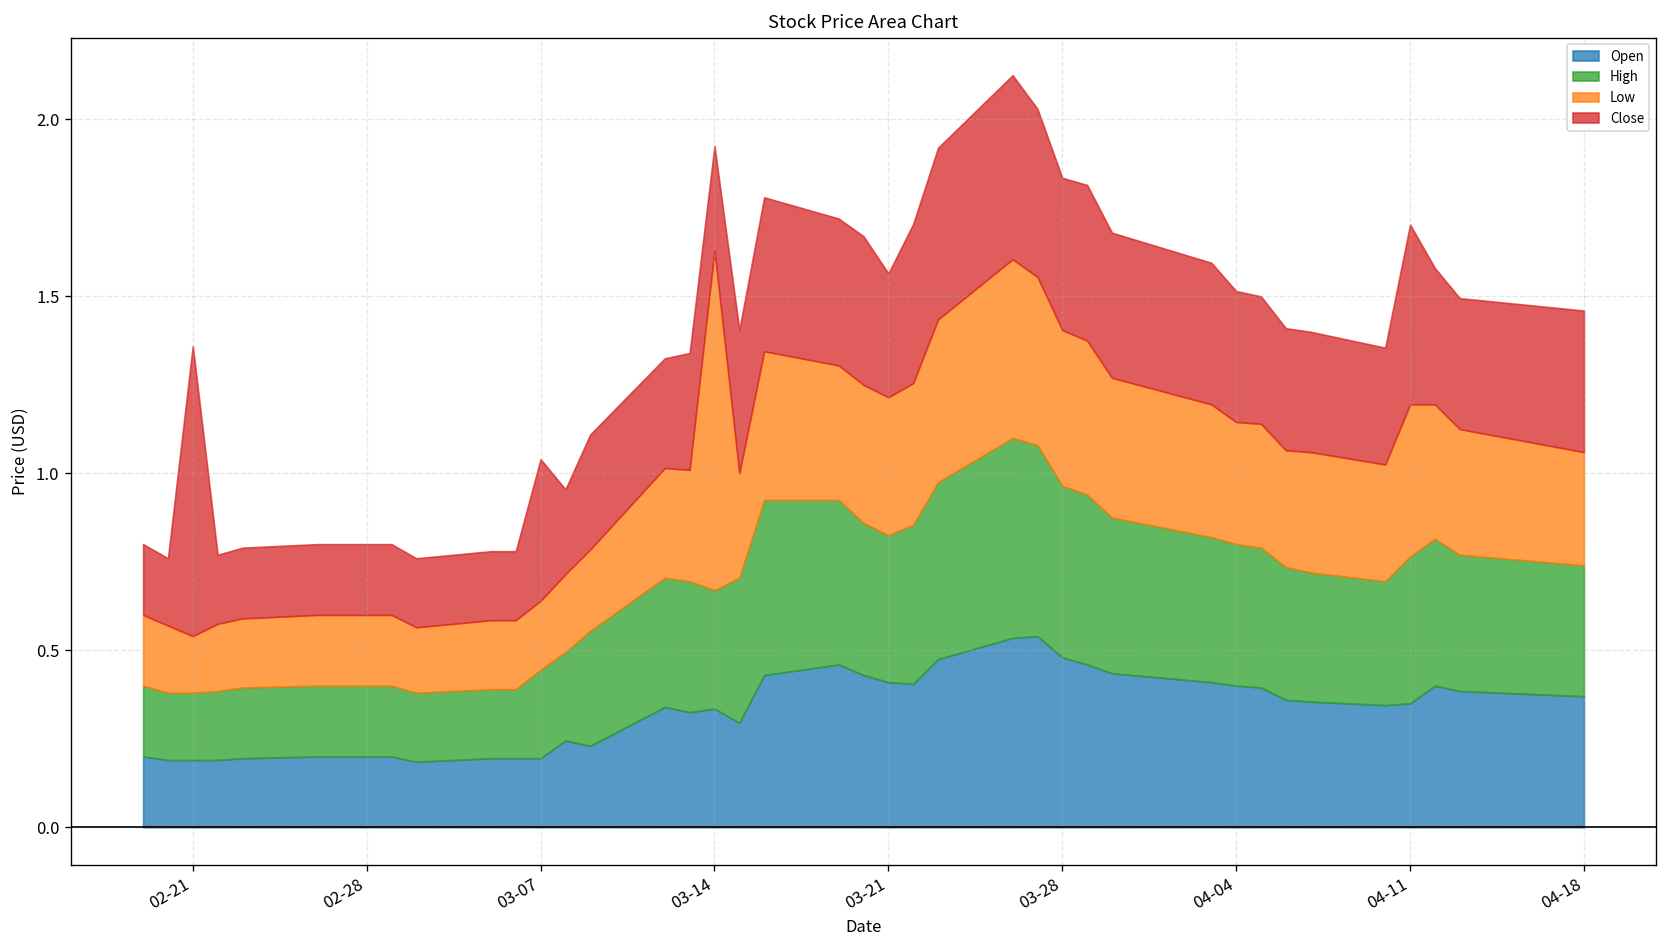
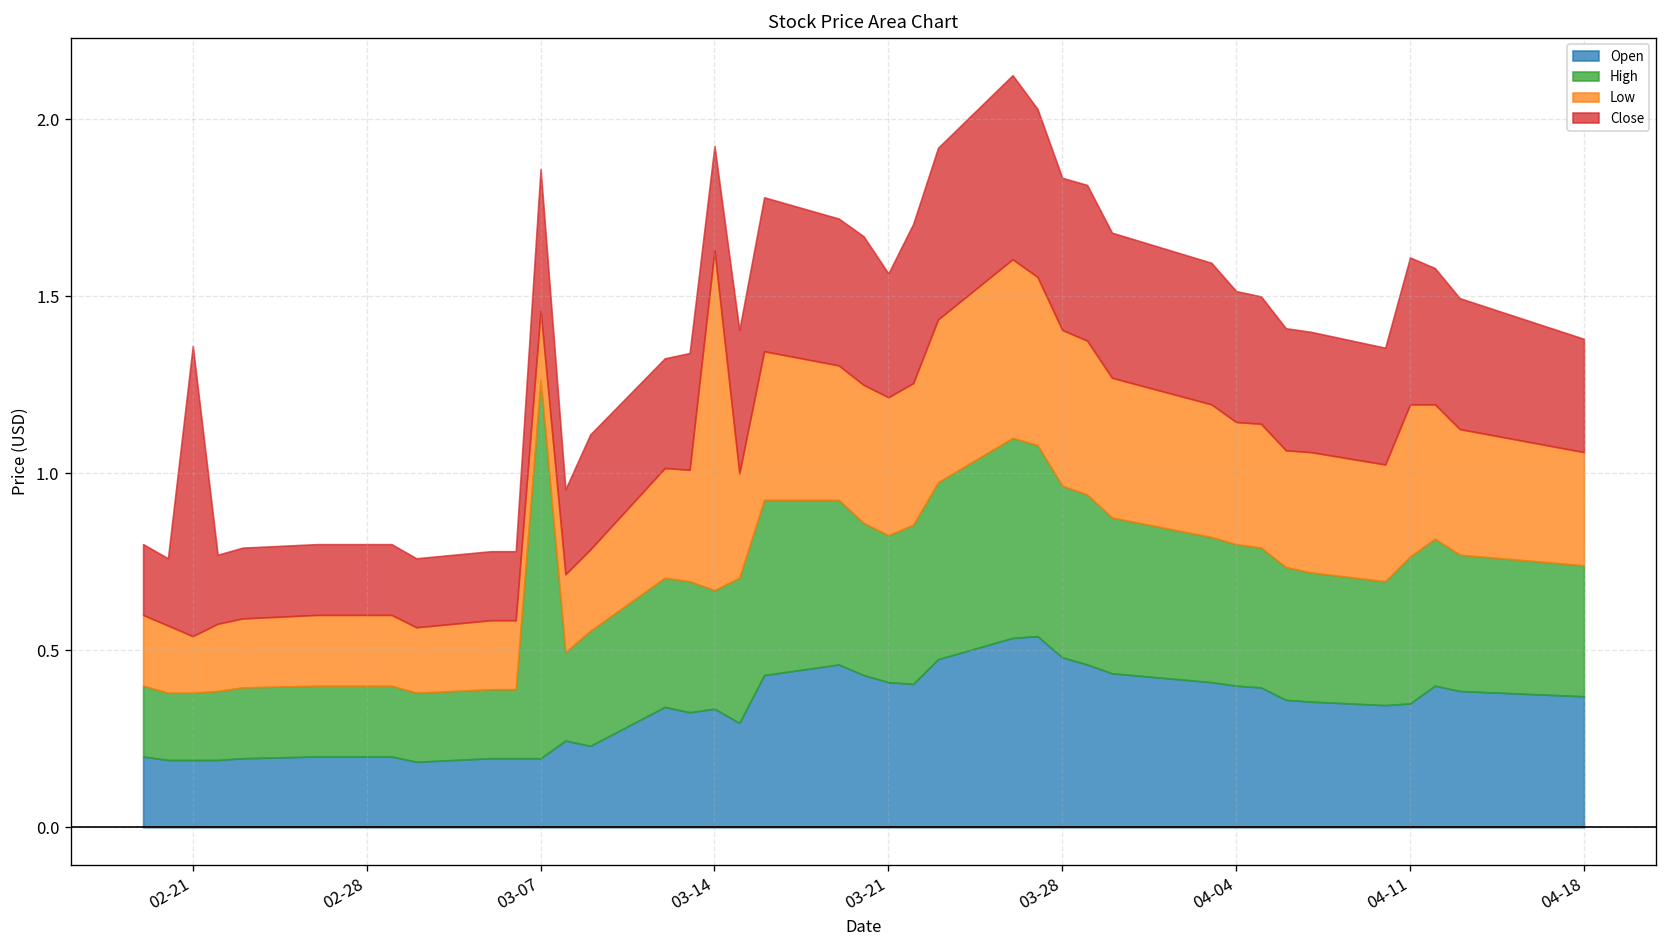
High, 03-07: 0.25 -> 1.07
Close, 04-11: 0.51 -> 0.42
Close, 04-18: 0.40 -> 0.32
